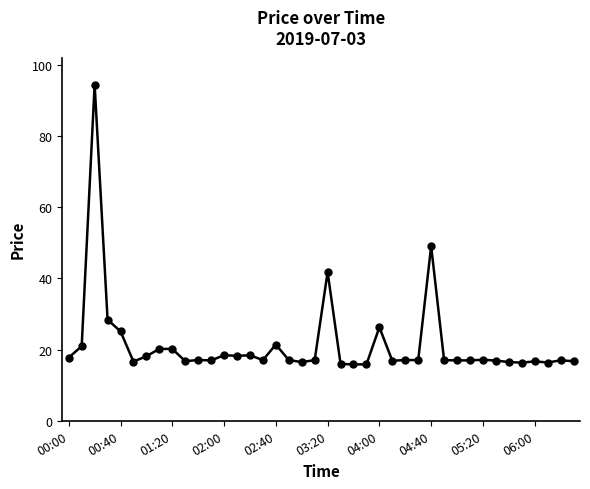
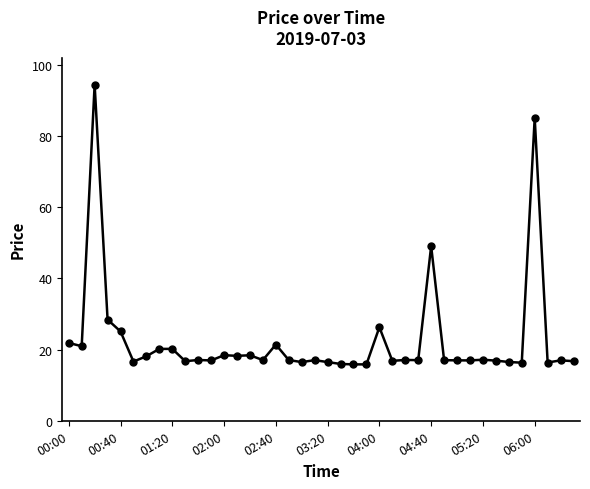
00:00: 18 -> 22
03:20: 42 -> 16
06:00: 17 -> 85
